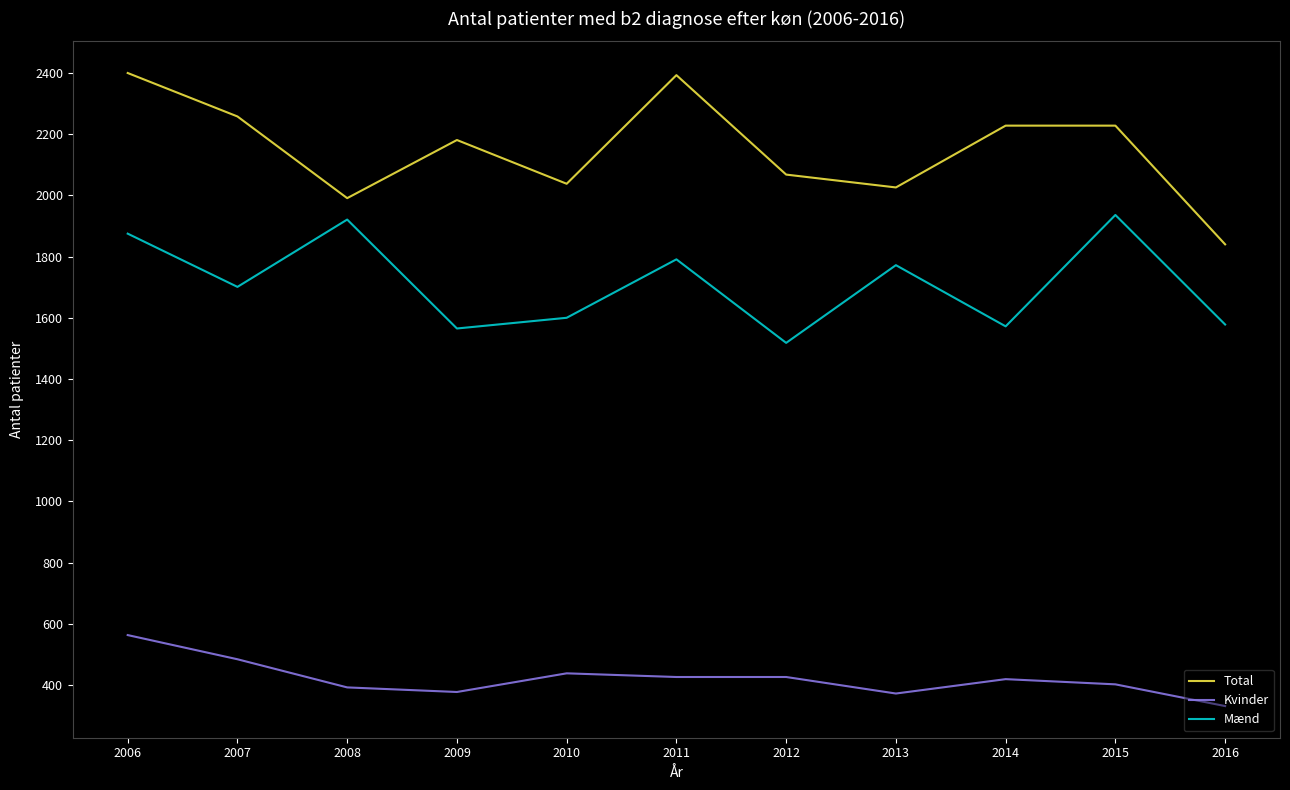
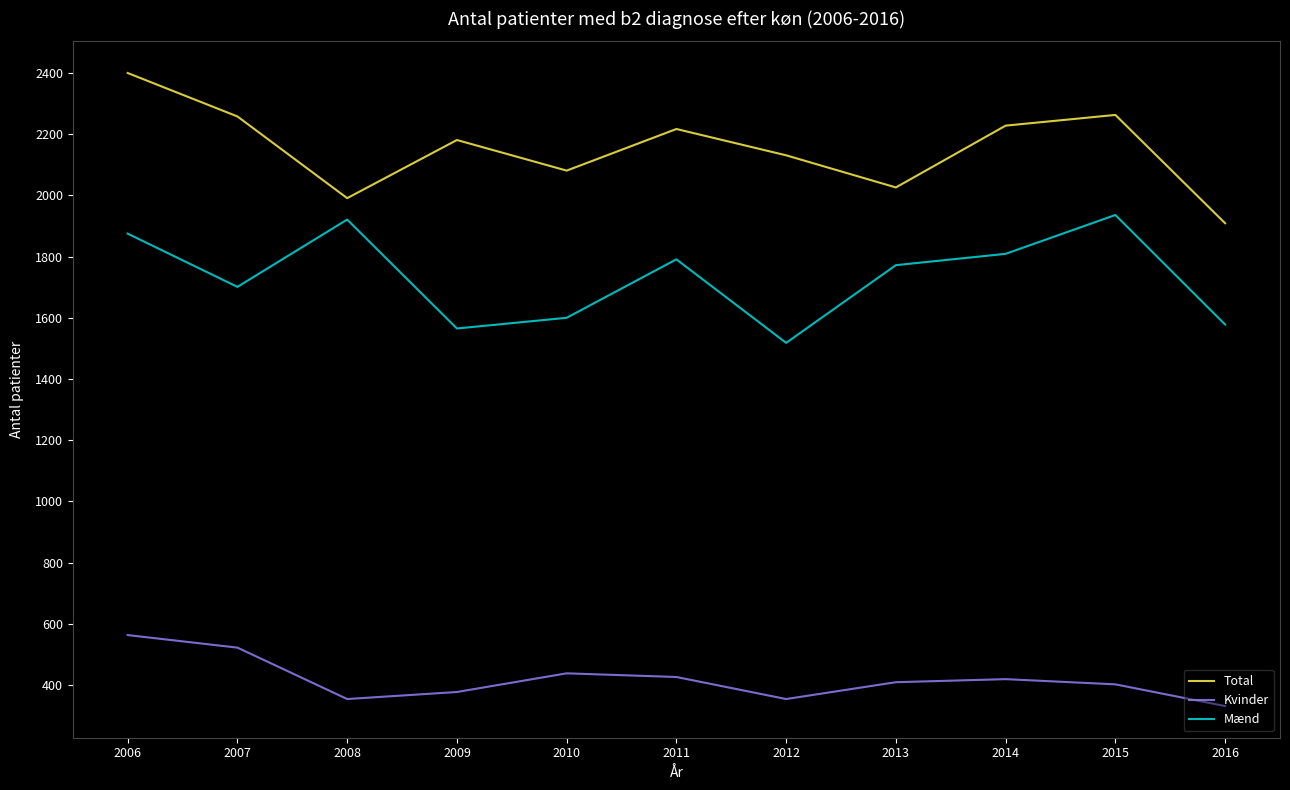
Kvinder, 2007: 480 -> 520
Kvinder, 2008: 390 -> 350
Total, 2010: 2040 -> 2080
Total, 2011: 2390 -> 2220
Total, 2012: 2070 -> 2130
Kvinder, 2012: 430 -> 350
Kvinder, 2013: 370 -> 410
Mænd, 2014: 1570 -> 1810
Total, 2015: 2230 -> 2260
Total, 2016: 1840 -> 1910
